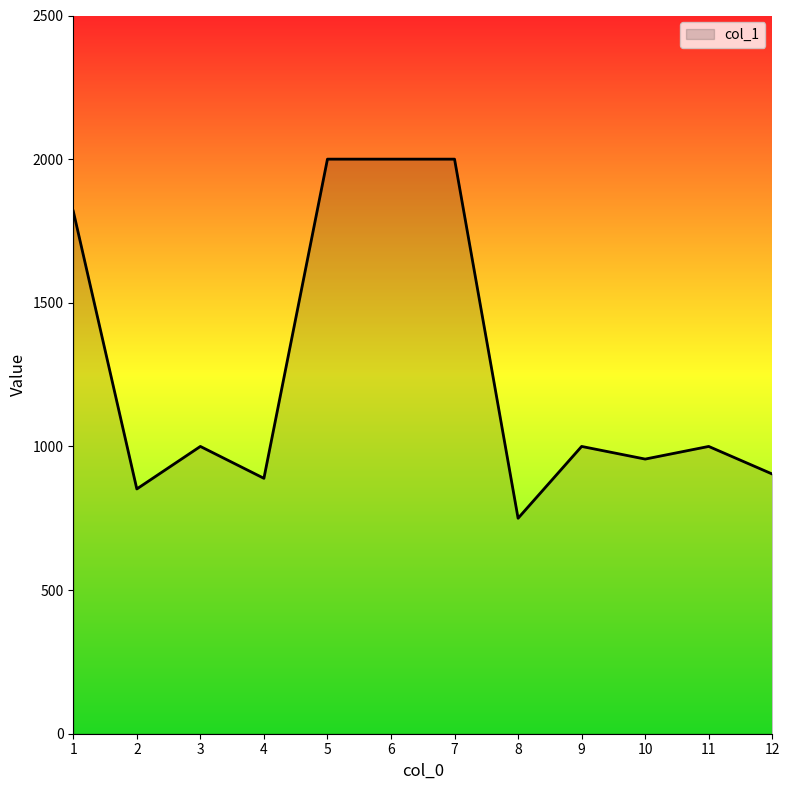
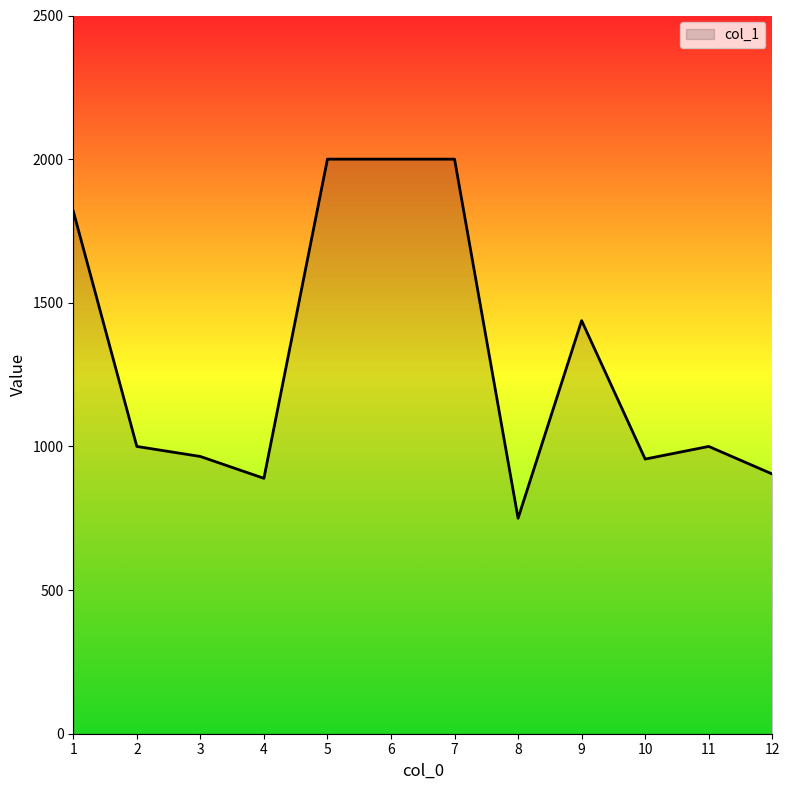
2: 850 -> 1000
3: 1000 -> 970
9: 1000 -> 1440
